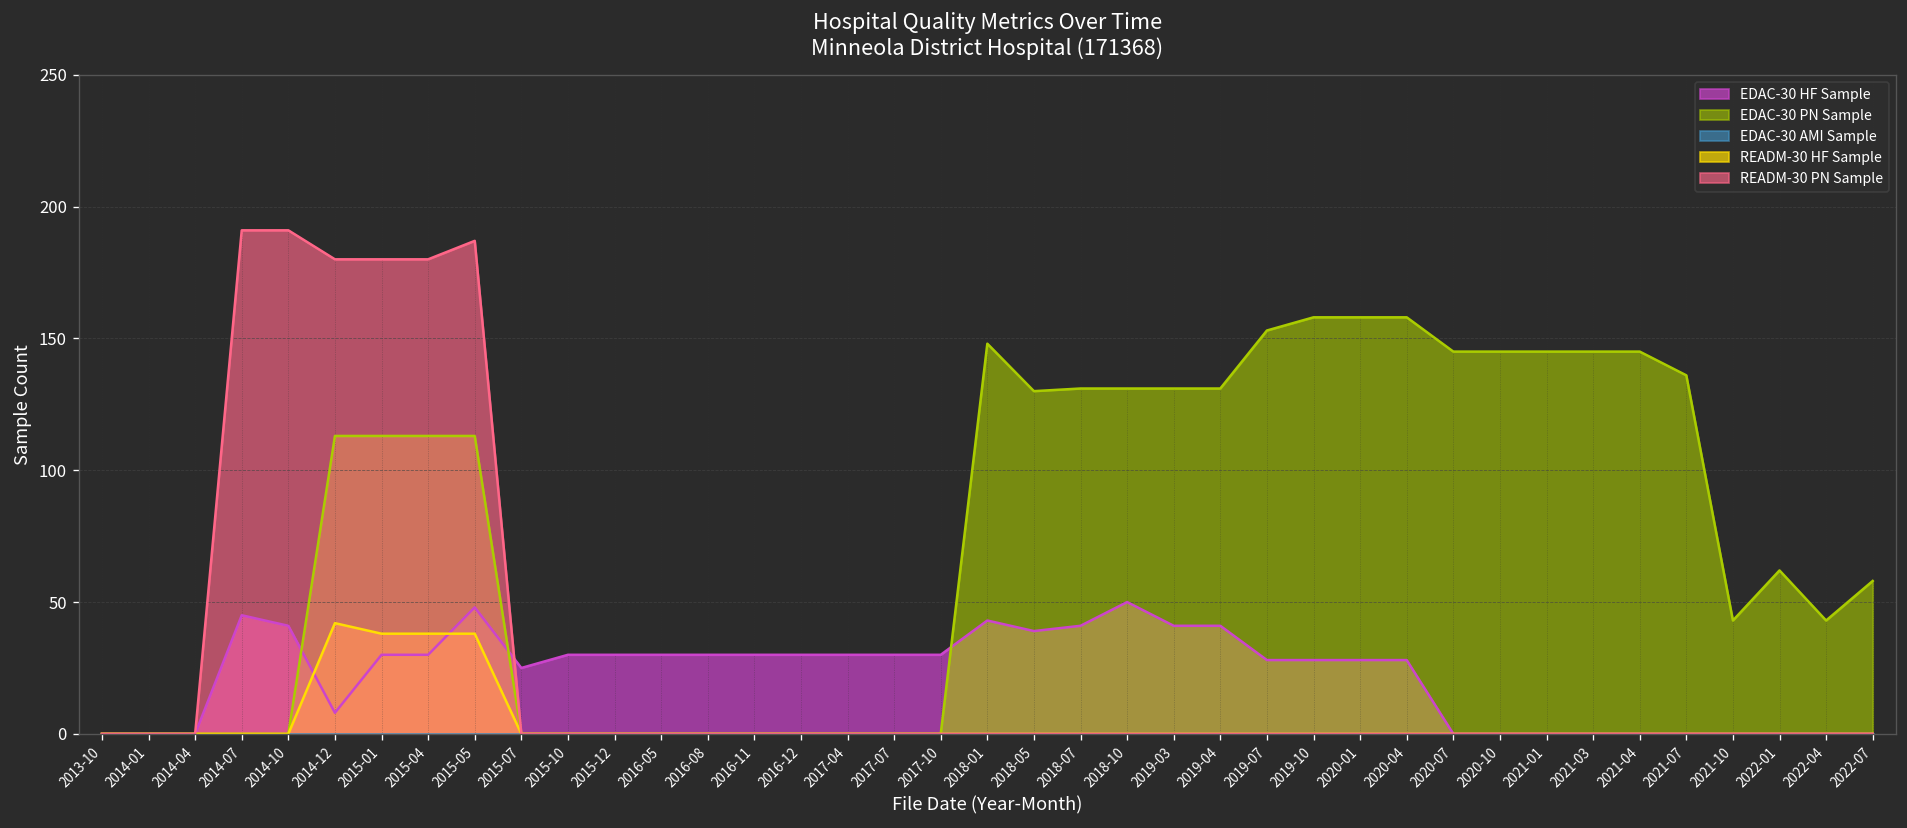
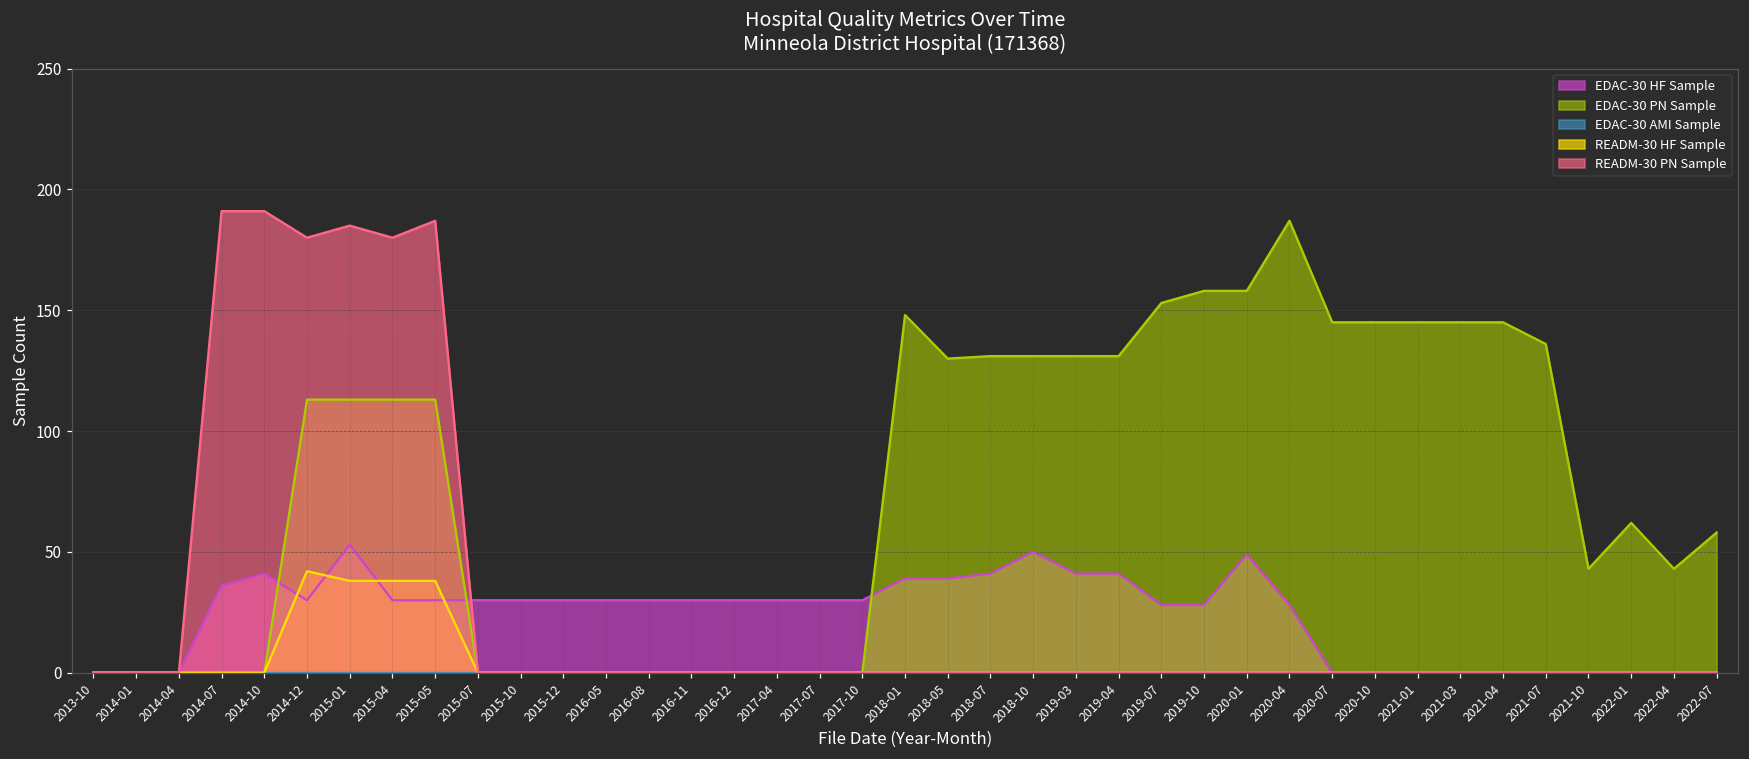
EDAC-30 HF Sample, 2014-07: 45 -> 36
EDAC-30 HF Sample, 2014-12: 8 -> 30
EDAC-30 HF Sample, 2015-01: 30 -> 53
READM-30 PN Sample, 2015-01: 180 -> 185
EDAC-30 HF Sample, 2015-05: 48 -> 30
EDAC-30 HF Sample, 2015-07: 25 -> 30
EDAC-30 HF Sample, 2018-01: 43 -> 39
EDAC-30 HF Sample, 2020-01: 28 -> 49
EDAC-30 PN Sample, 2020-04: 158 -> 187
